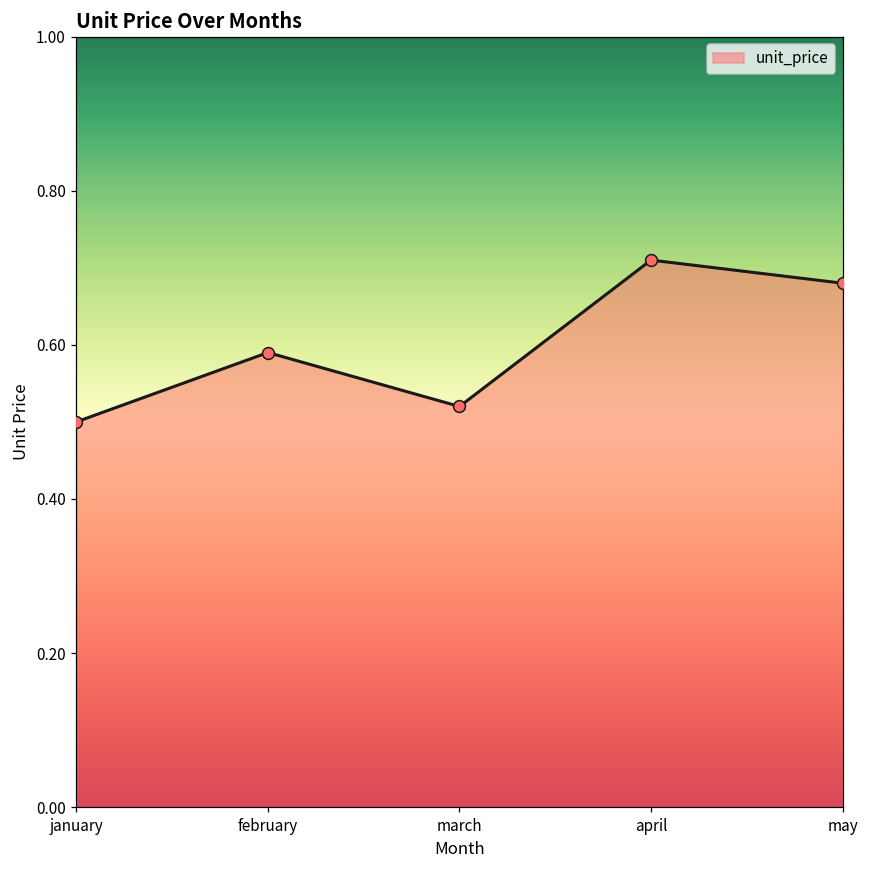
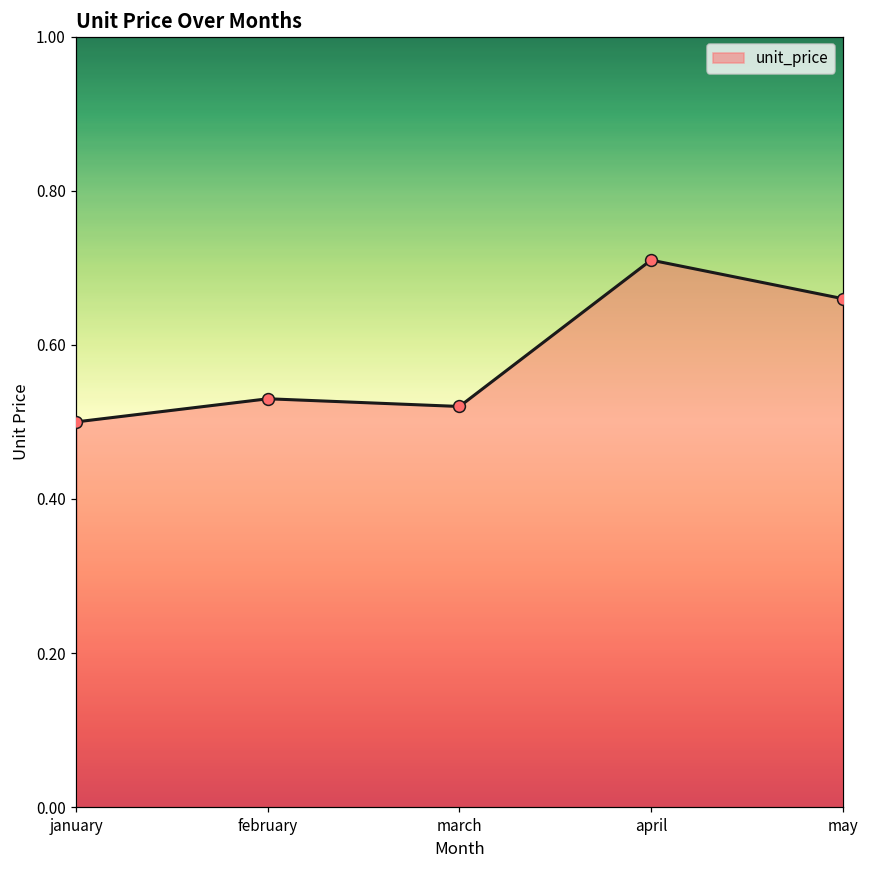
february: 0.59 -> 0.53
may: 0.68 -> 0.66
